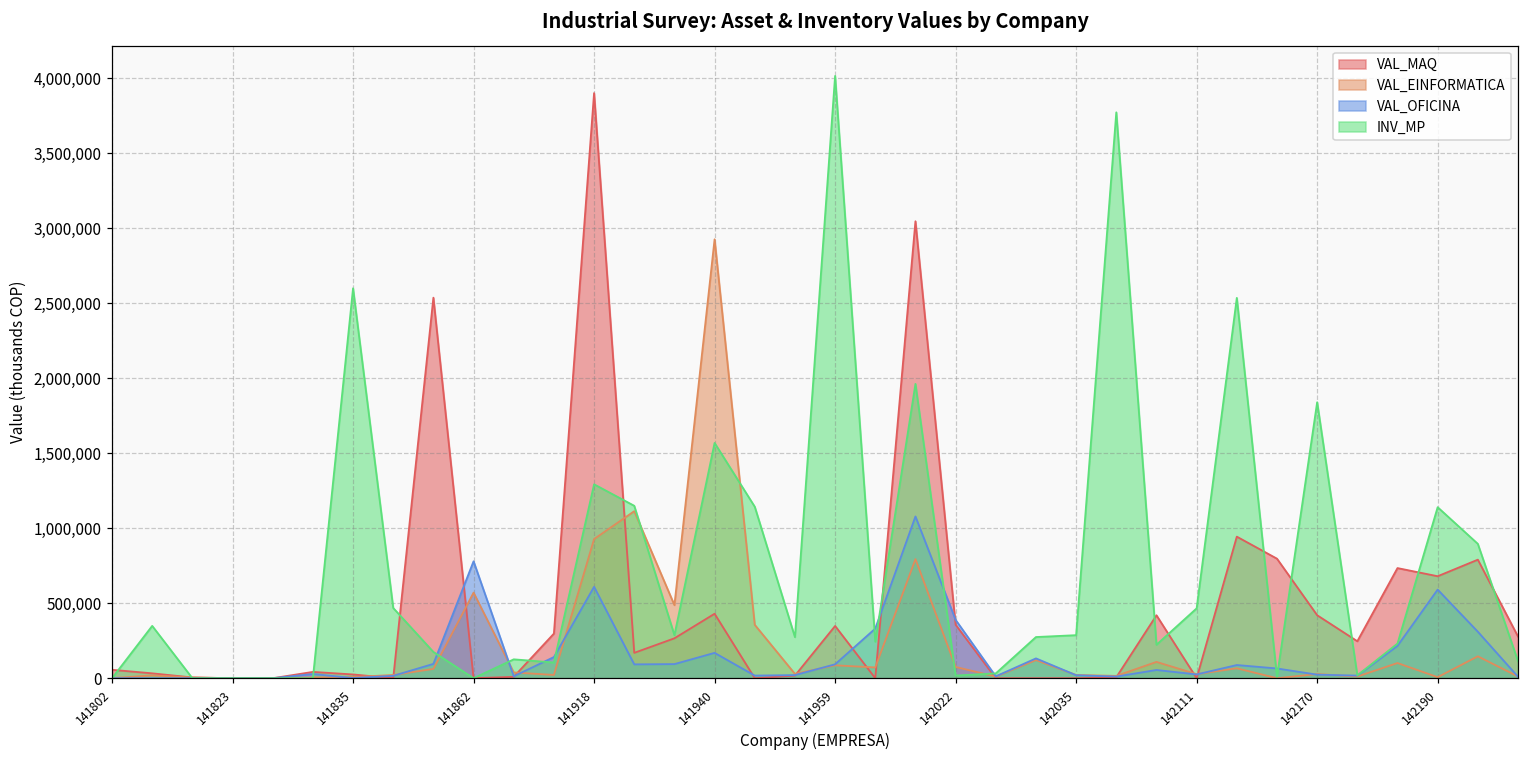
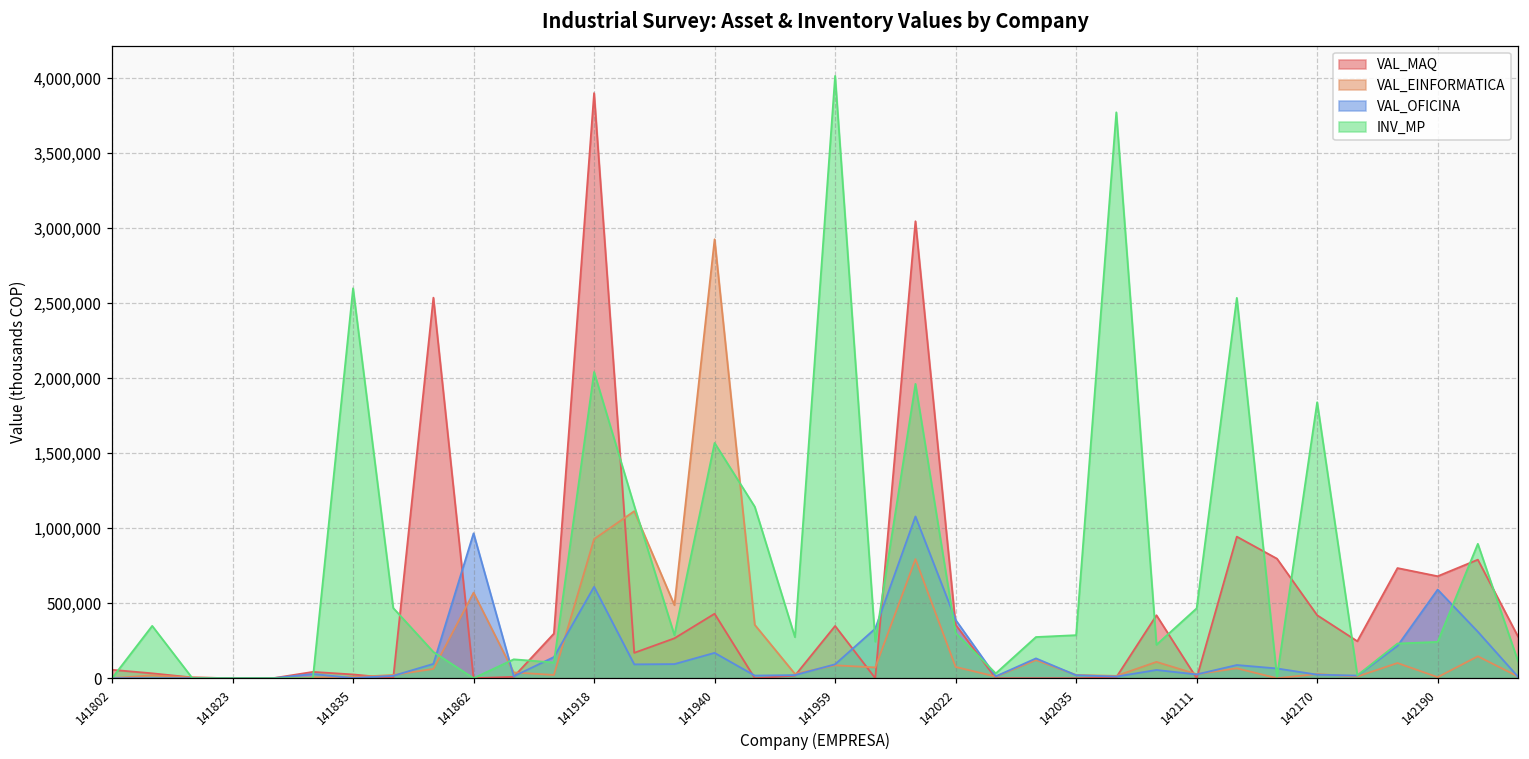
VAL_OFICINA, 141862: 780,000 -> 970,000
INV_MP, 141918: 1,290,000 -> 2,040,000
INV_MP, 142022: 20,000 -> 300,000
INV_MP, 142190: 1,140,000 -> 240,000
